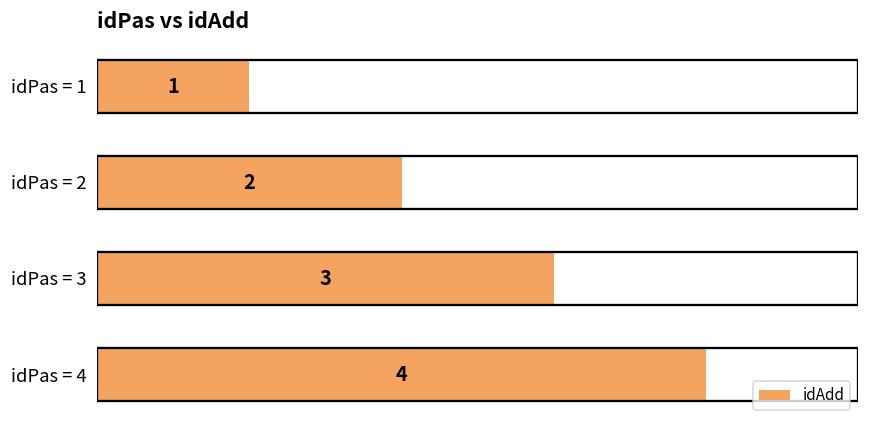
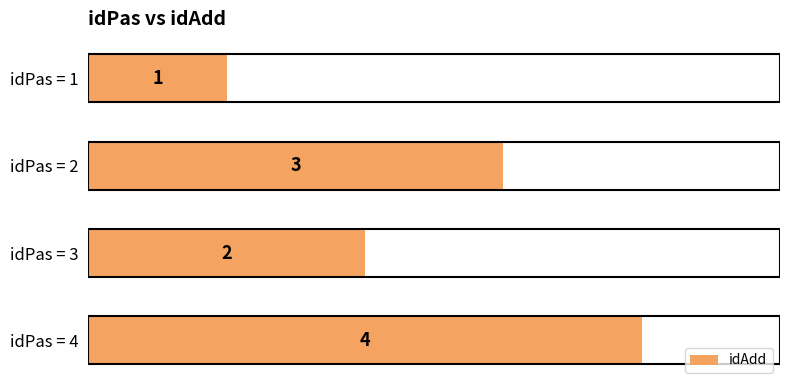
idPas = 2: 2 -> 3
idPas = 3: 3 -> 2
